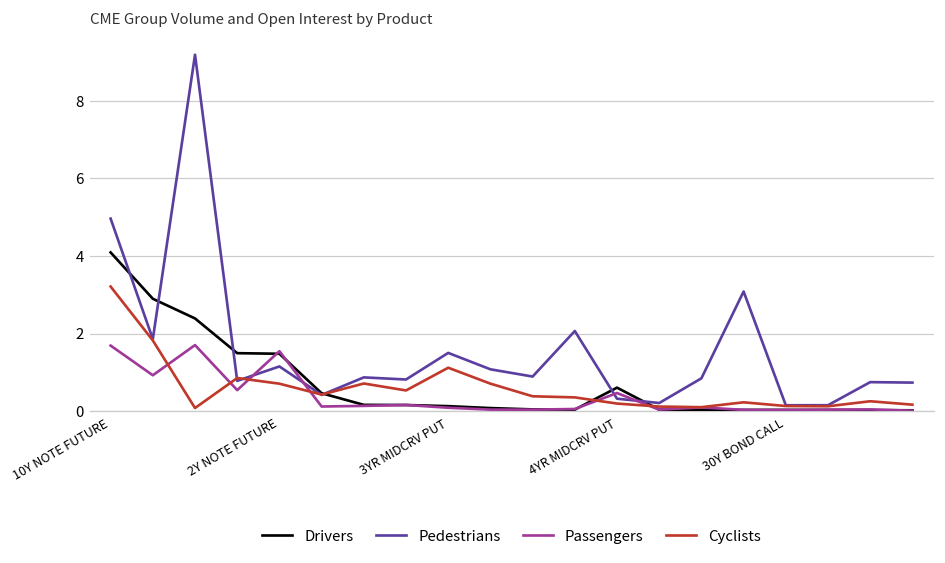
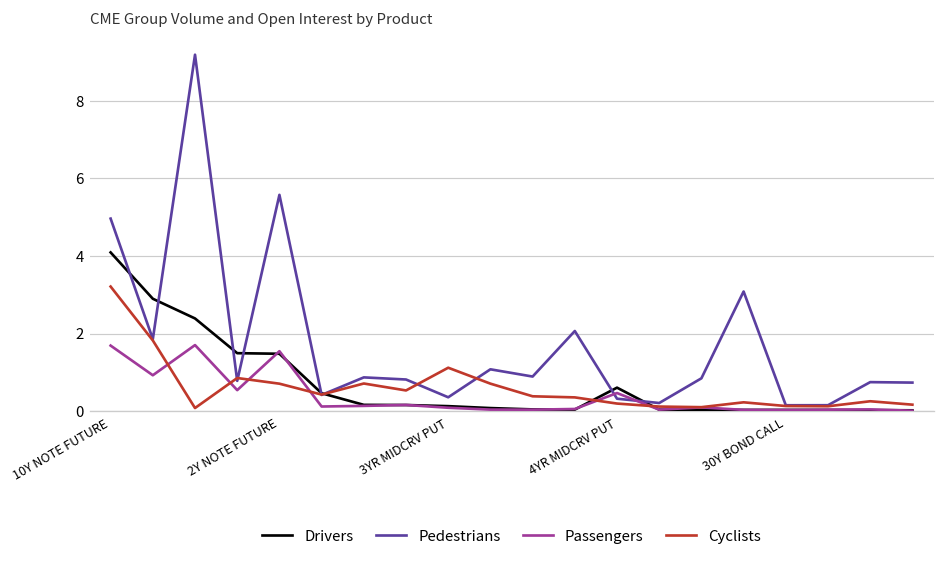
Pedestrians, 2Y NOTE FUTURE: 1.2 -> 5.6
Pedestrians, 3YR MIDCRV PUT: 1.5 -> 0.4
